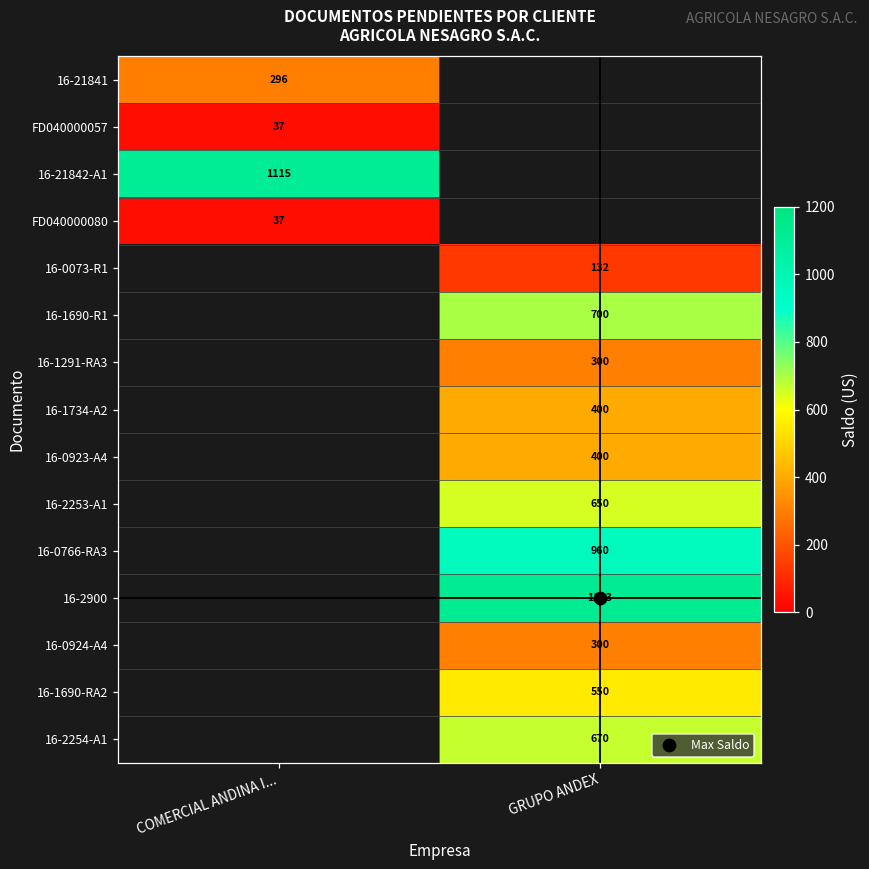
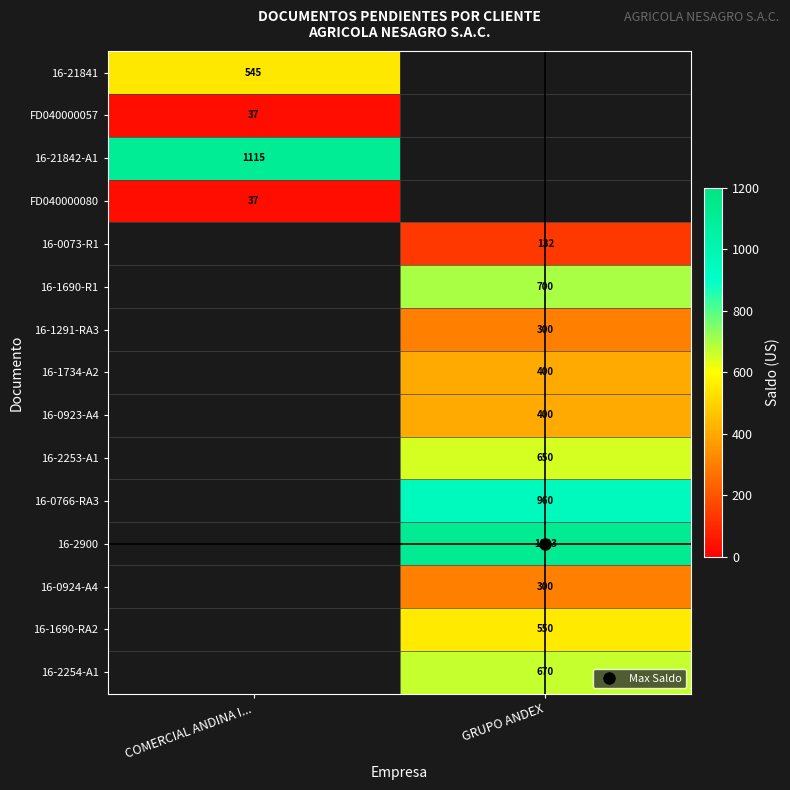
16-21841, COMERCIAL ANDINA I...: 296 -> 545
